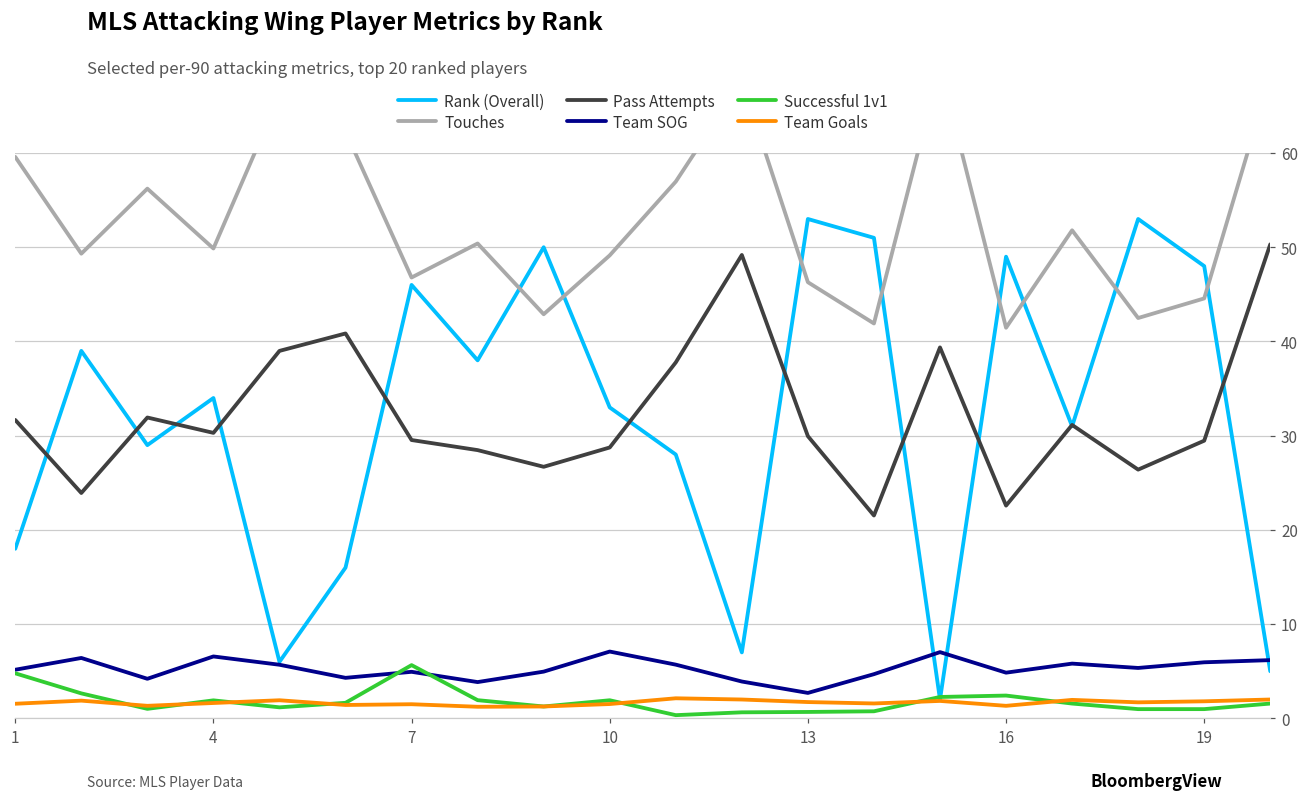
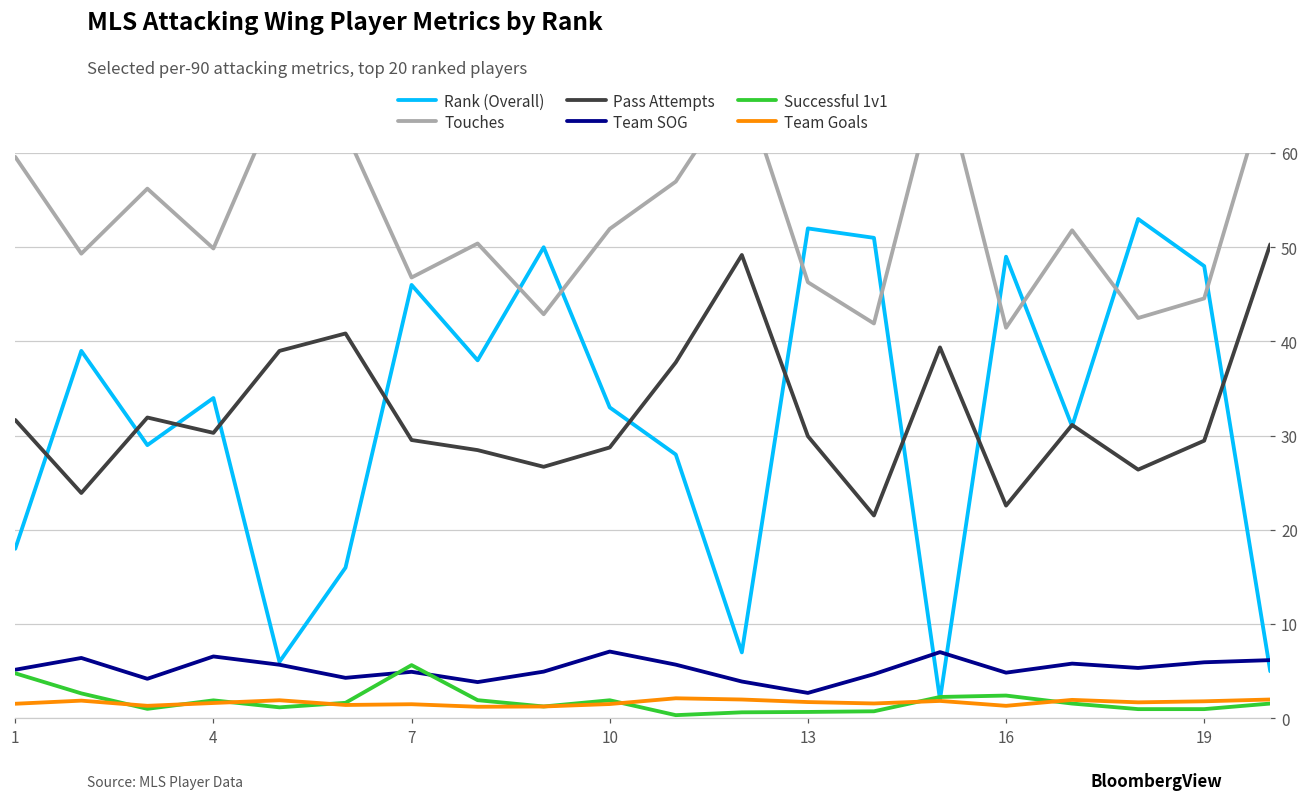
Touches, 10: 49 -> 52
Rank (Overall), 13: 53 -> 52
